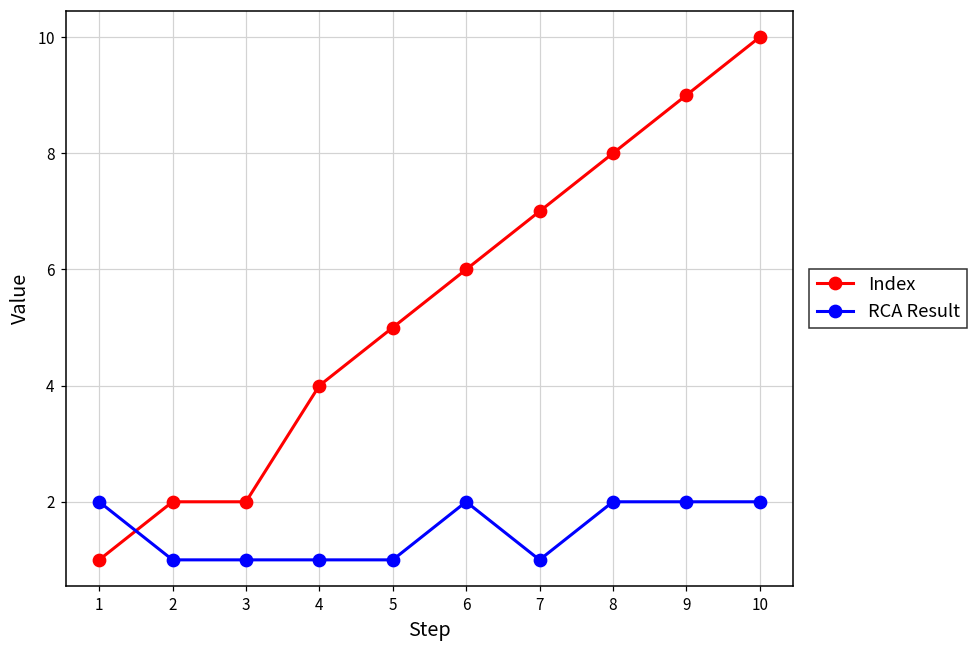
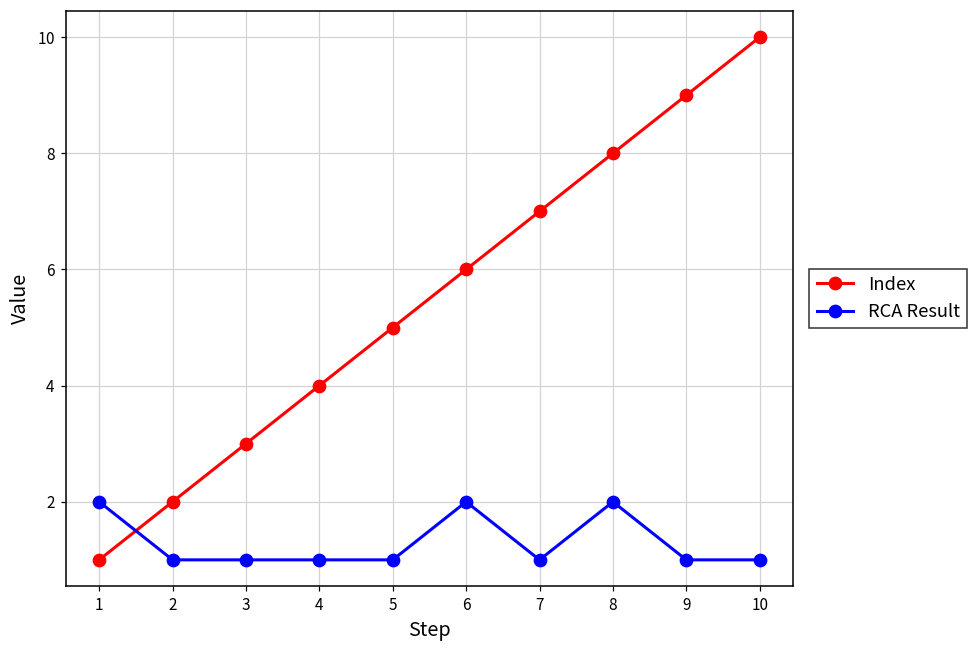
Index, 3: 2 -> 3
RCA Result, 9: 2 -> 1
RCA Result, 10: 2 -> 1
